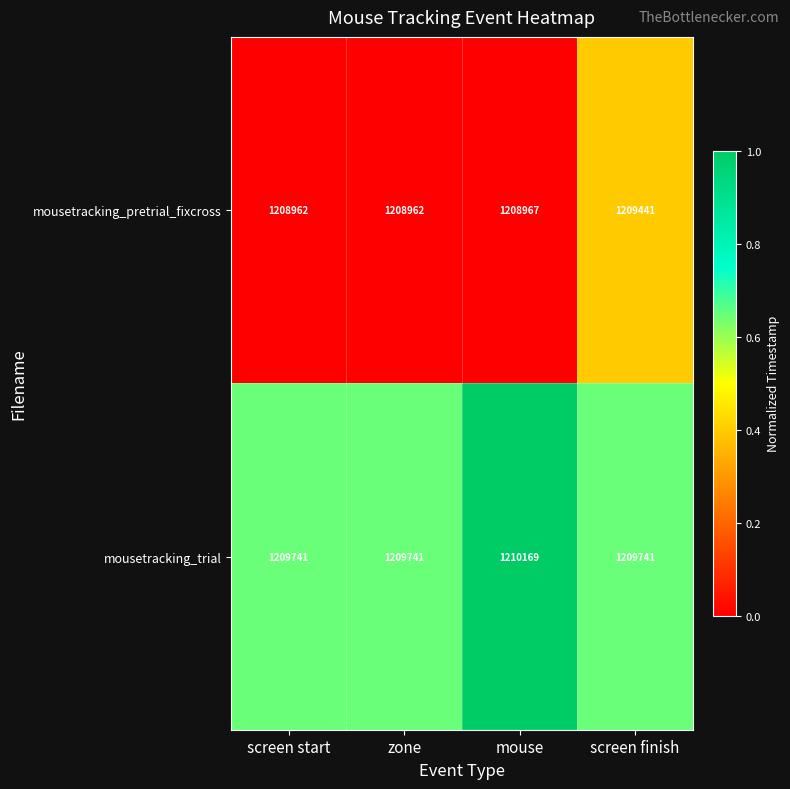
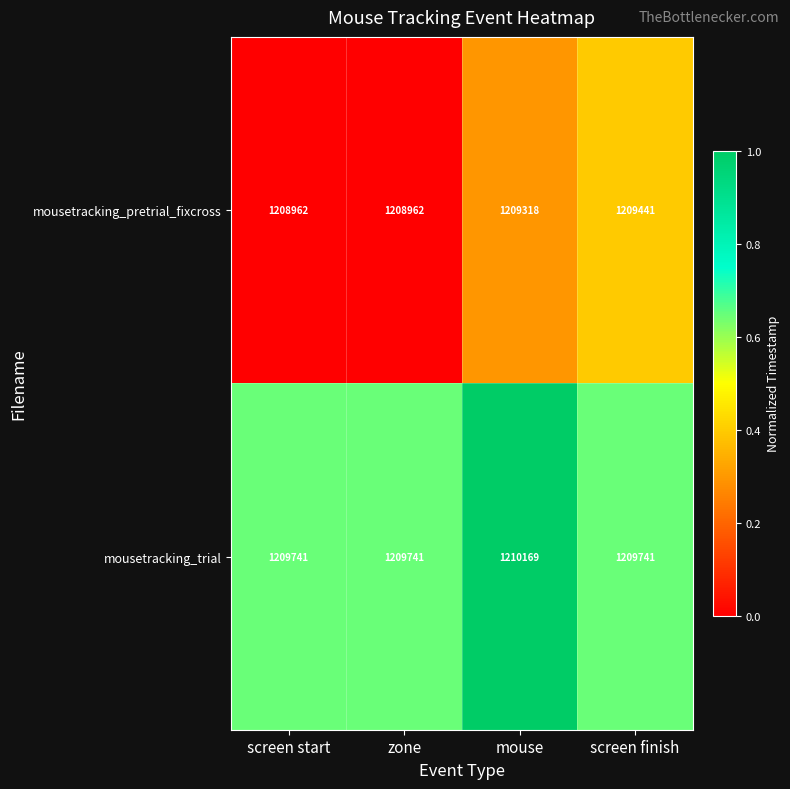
mousetracking_pretrial_fixcross, mouse: 1208967 -> 1209318
